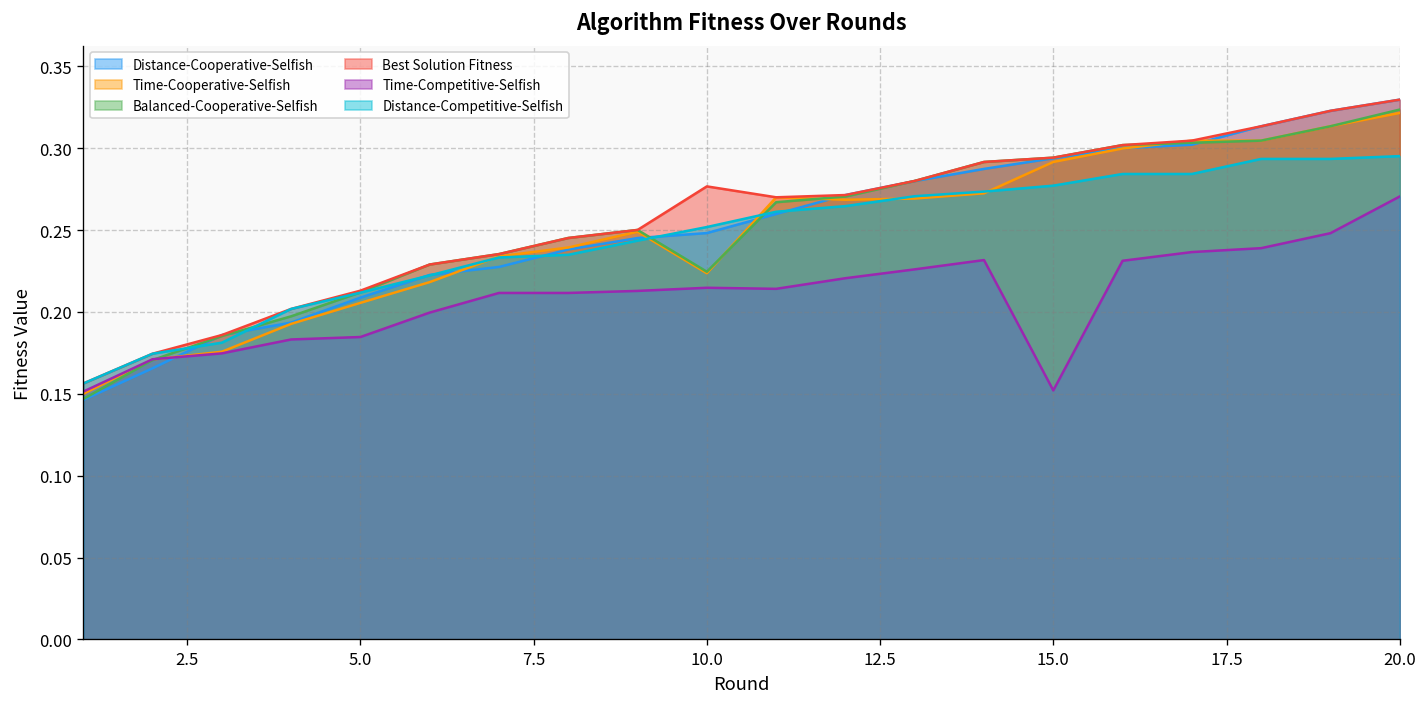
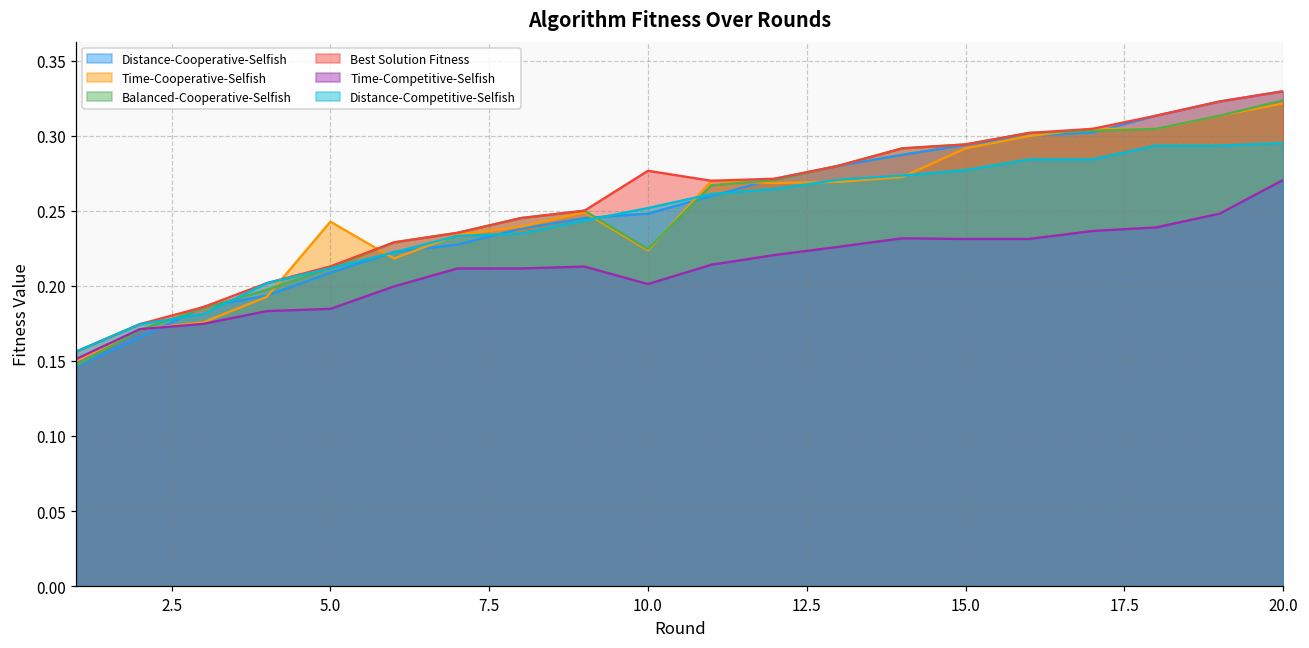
Time-Cooperative-Selfish, 5.0: 0.206 -> 0.243
Time-Competitive-Selfish, 10.0: 0.215 -> 0.201
Time-Competitive-Selfish, 15.0: 0.152 -> 0.231
